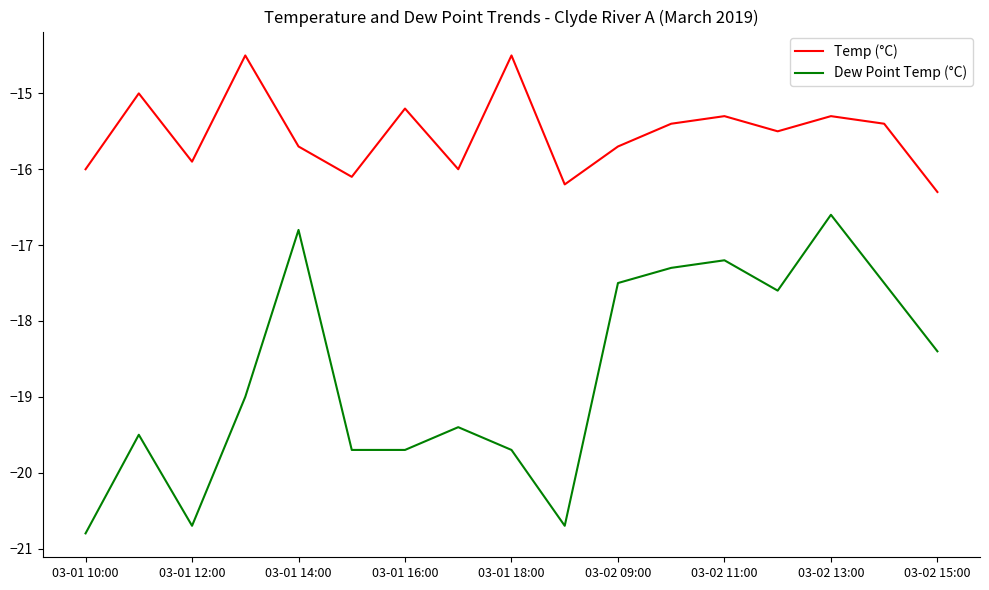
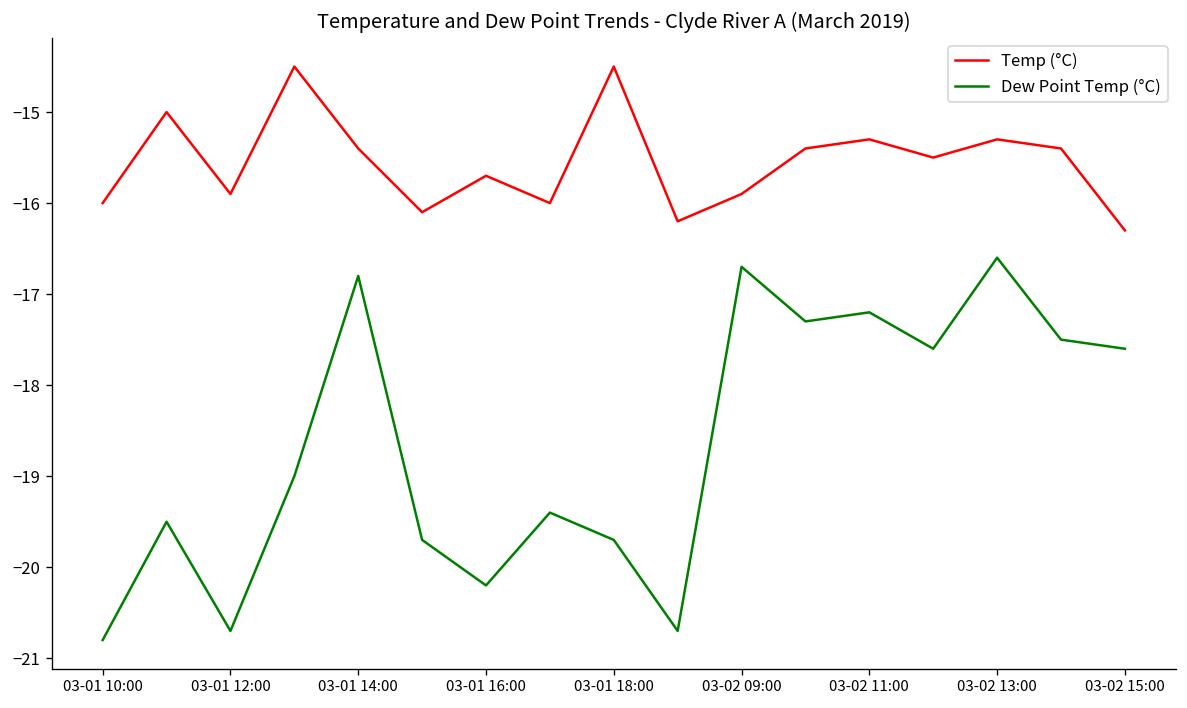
Temp (°C), 03-01 14:00: -15.7 -> -15.4
Temp (°C), 03-01 16:00: -15.2 -> -15.7
Dew Point Temp (°C), 03-01 16:00: -19.7 -> -20.2
Temp (°C), 03-02 09:00: -15.7 -> -15.9
Dew Point Temp (°C), 03-02 09:00: -17.5 -> -16.7
Dew Point Temp (°C), 03-02 15:00: -18.4 -> -17.6
